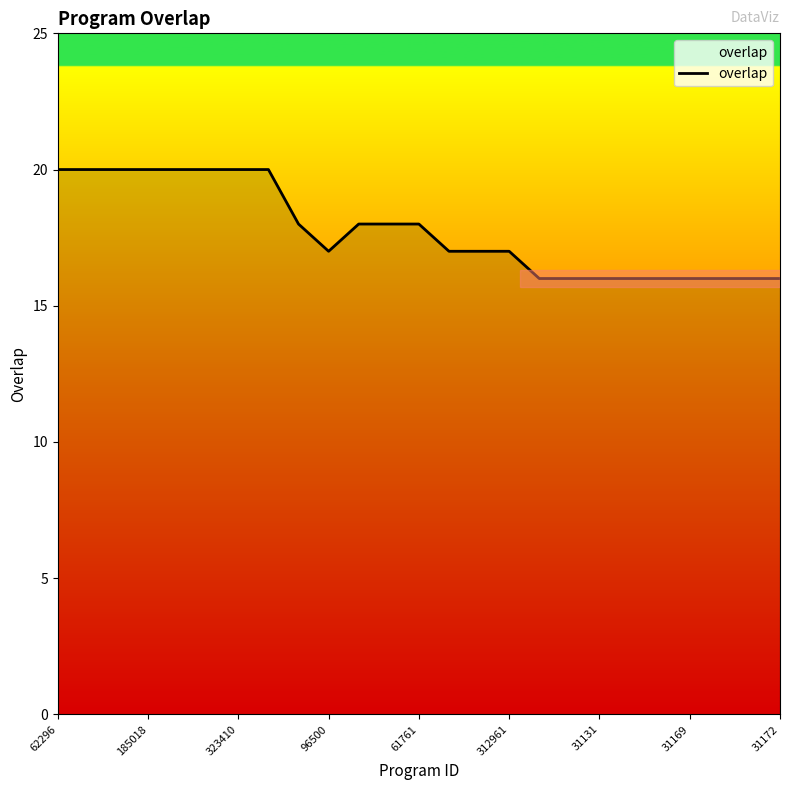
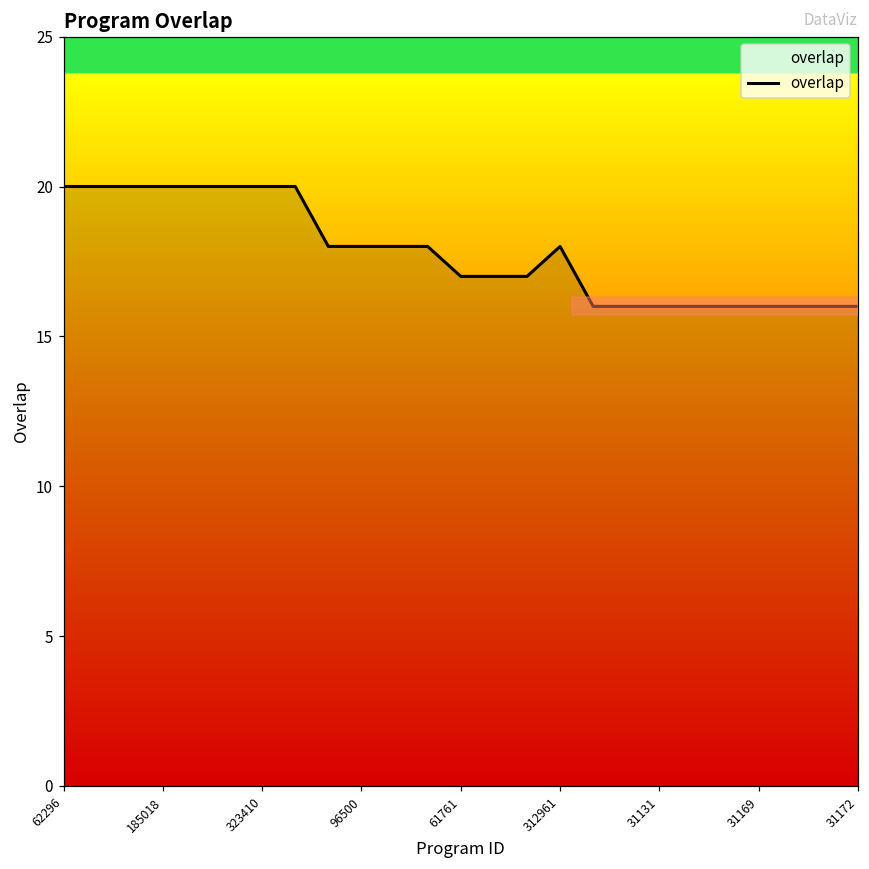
96500: 17 -> 18
61761: 18 -> 17
312961: 17 -> 18
